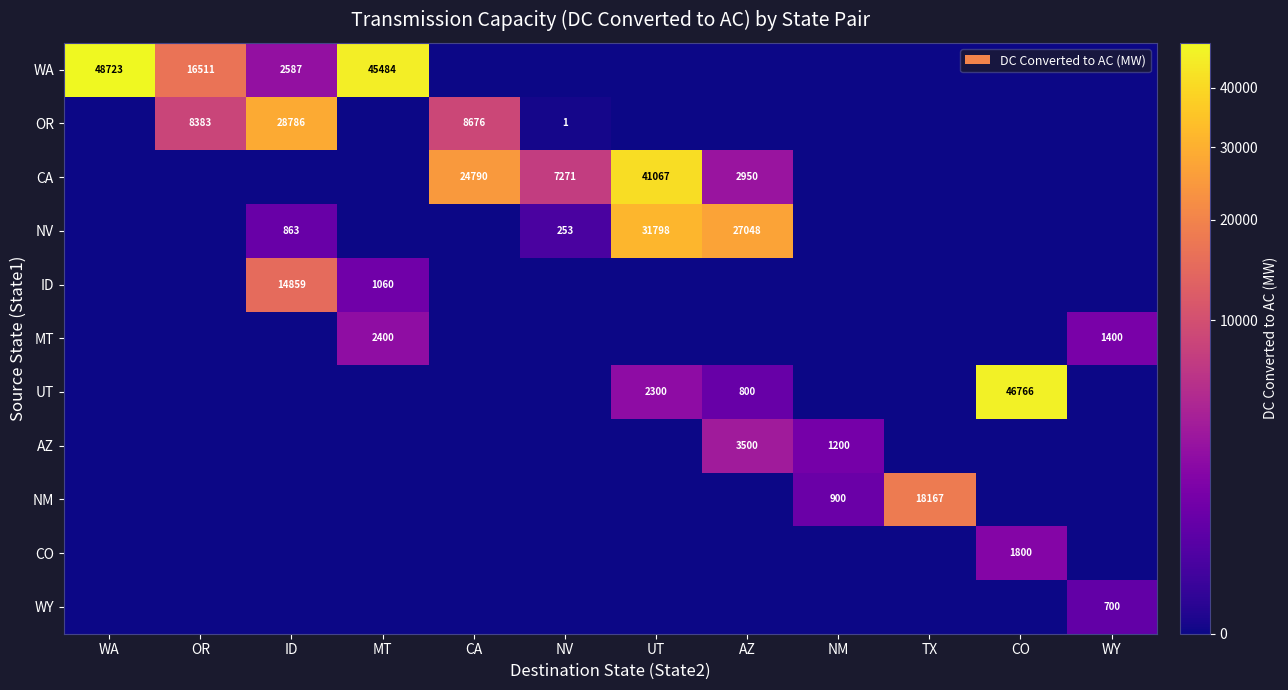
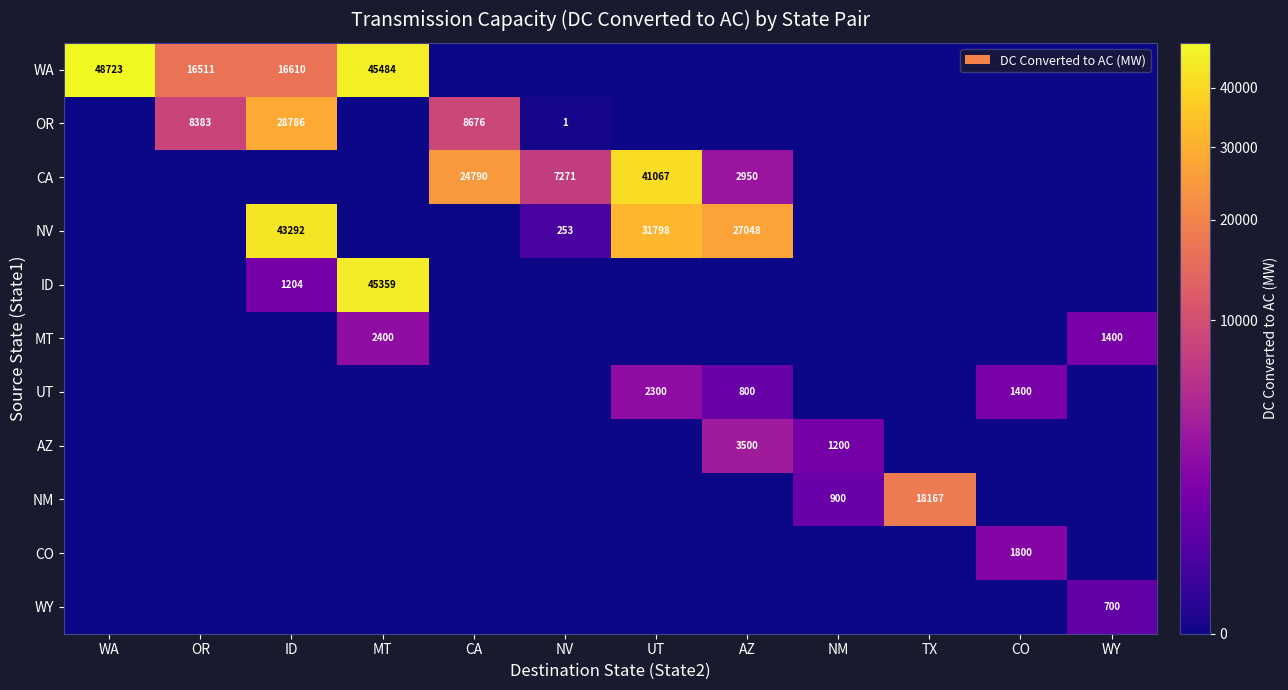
WA, ID: 2587 -> 16610
NV, ID: 863 -> 43292
ID, ID: 14859 -> 1204
ID, MT: 1060 -> 45359
UT, CO: 46766 -> 1400
